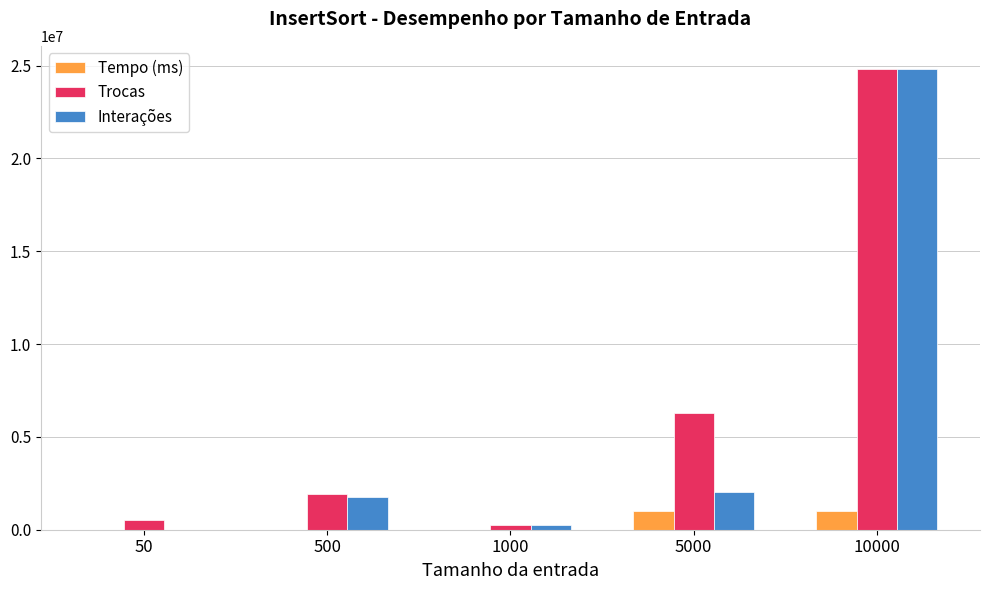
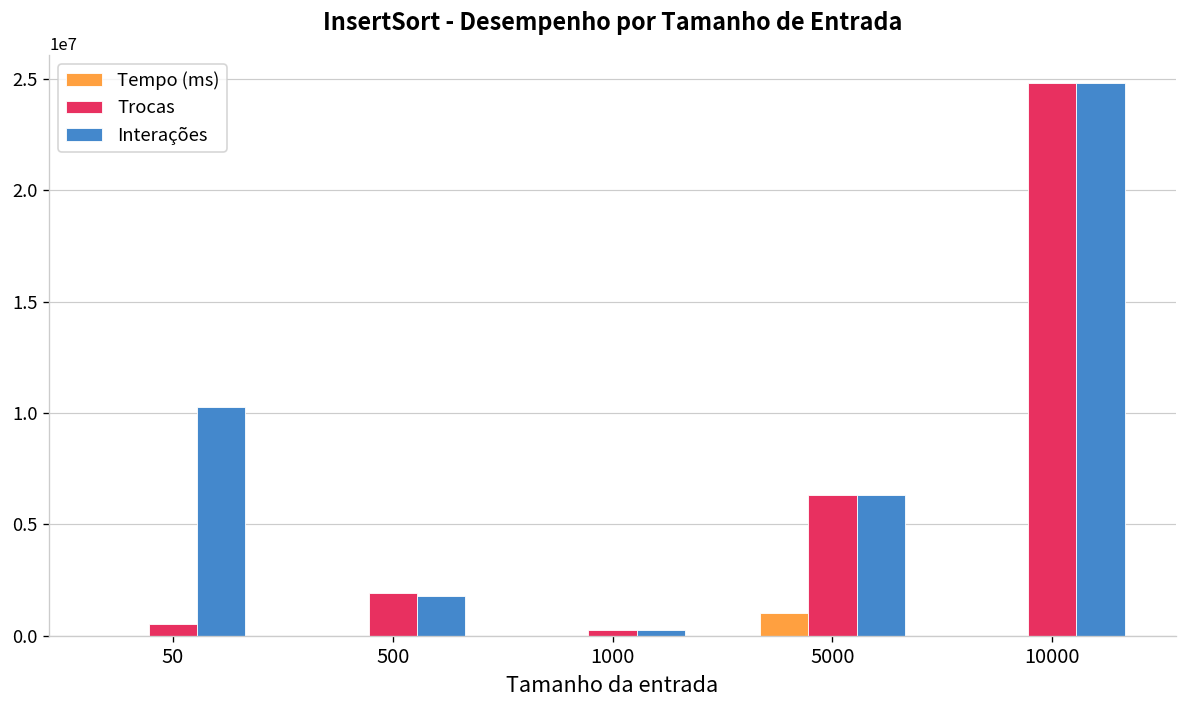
Interações, 50: 0 -> 10300000
Interações, 5000: 2000000 -> 6300000
Tempo (ms), 10000: 1000000 -> 0
